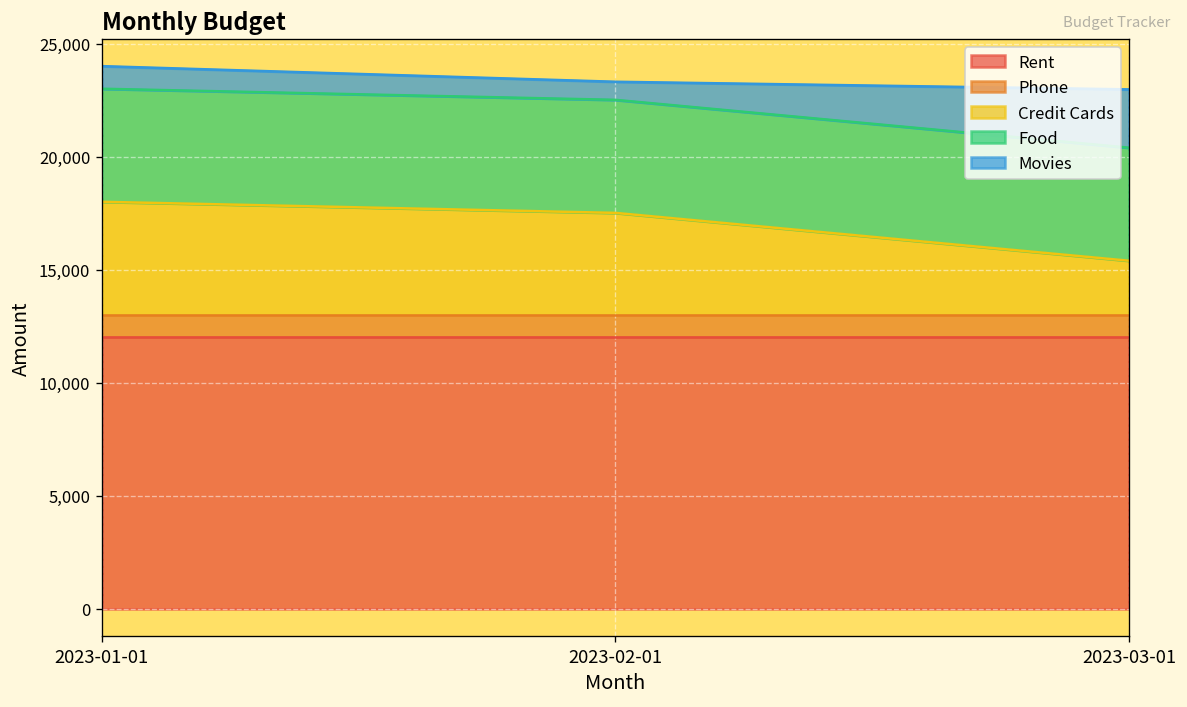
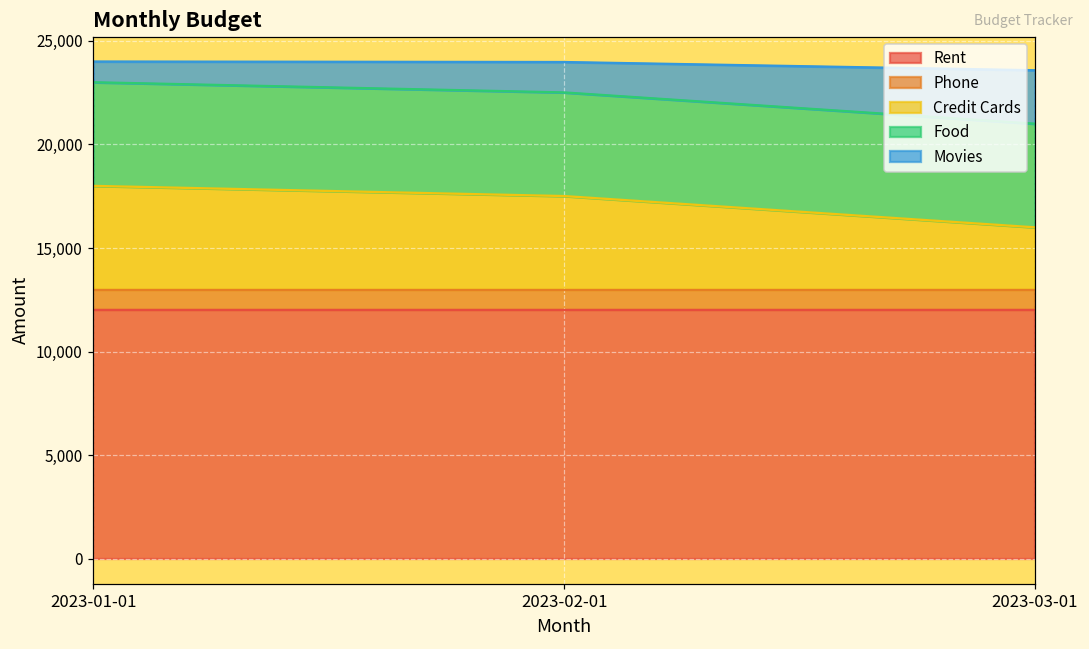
Movies, 2023-02-01: 800 -> 1,500
Credit Cards, 2023-03-01: 2,400 -> 3,000
